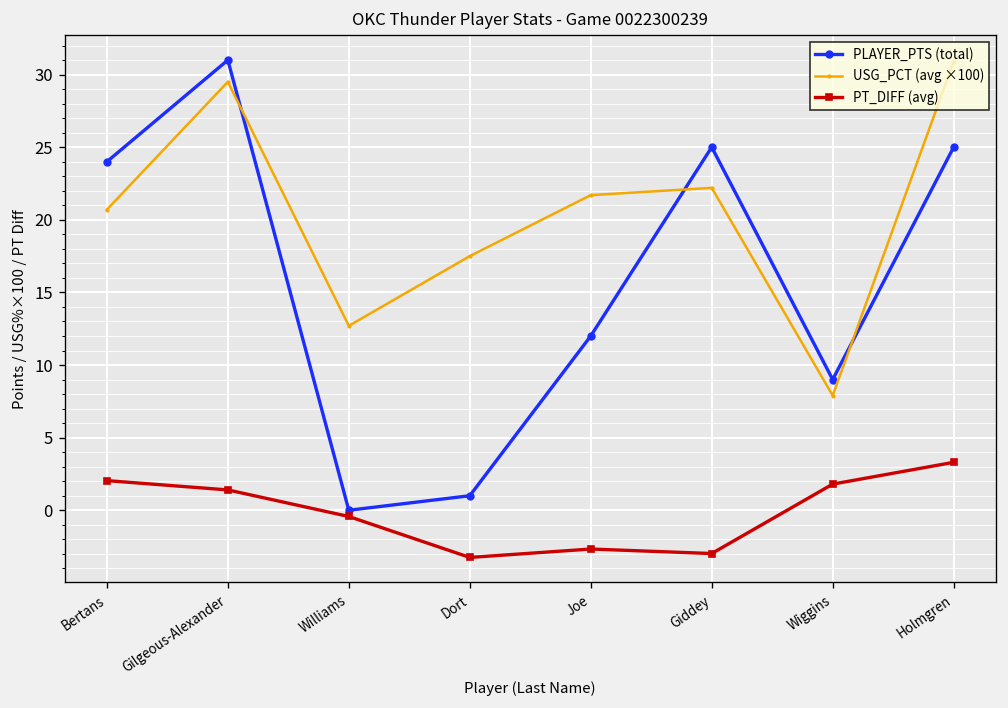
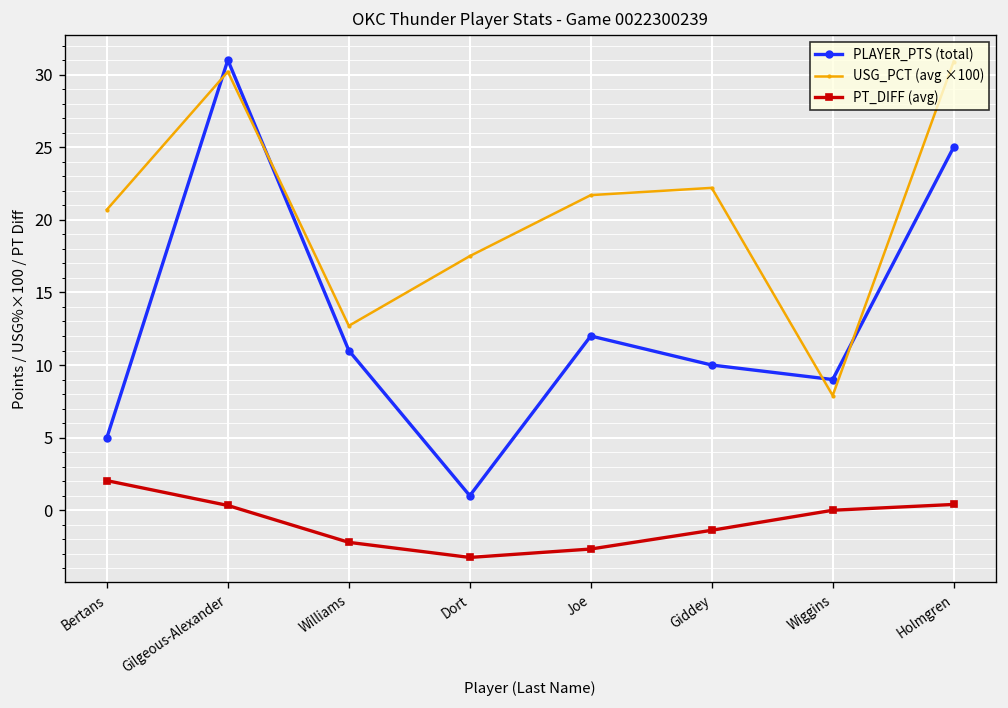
PLAYER_PTS (total), Bertans: 24 -> 5
USG_PCT (avg ×100), Gilgeous-Alexander: 29.5 -> 30.2
PT_DIFF (avg), Gilgeous-Alexander: 1.4 -> 0.3
PLAYER_PTS (total), Williams: 0 -> 11
PT_DIFF (avg), Williams: -0.4 -> -2.2
PLAYER_PTS (total), Giddey: 25 -> 10
PT_DIFF (avg), Giddey: -3.0 -> -1.4
PT_DIFF (avg), Wiggins: 1.8 -> 0.0
PT_DIFF (avg), Holmgren: 3.3 -> 0.4
